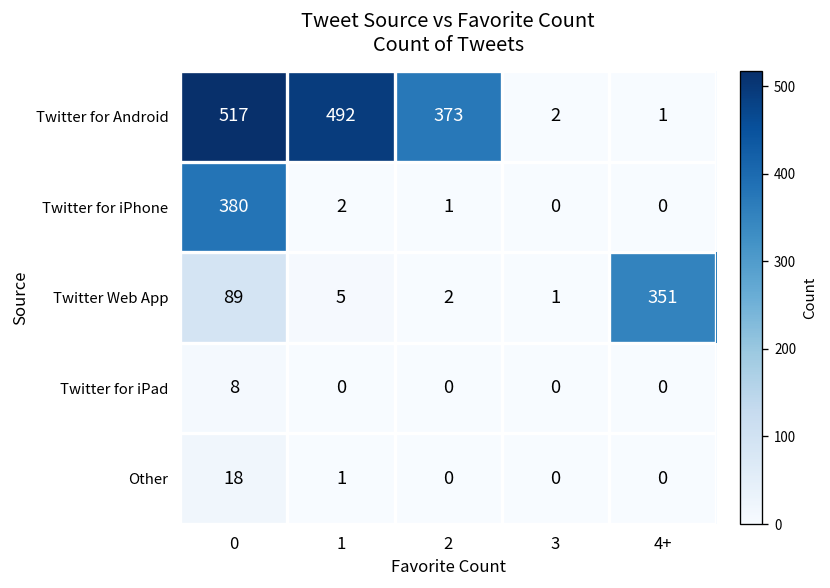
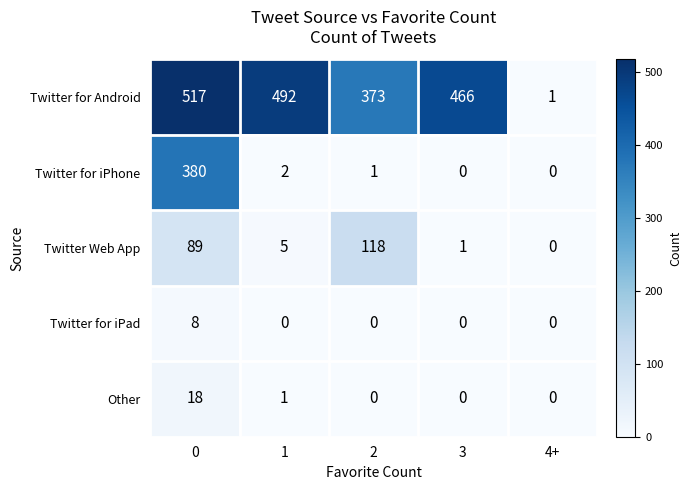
Twitter for Android, 3: 2 -> 466
Twitter Web App, 2: 2 -> 118
Twitter Web App, 4+: 351 -> 0
